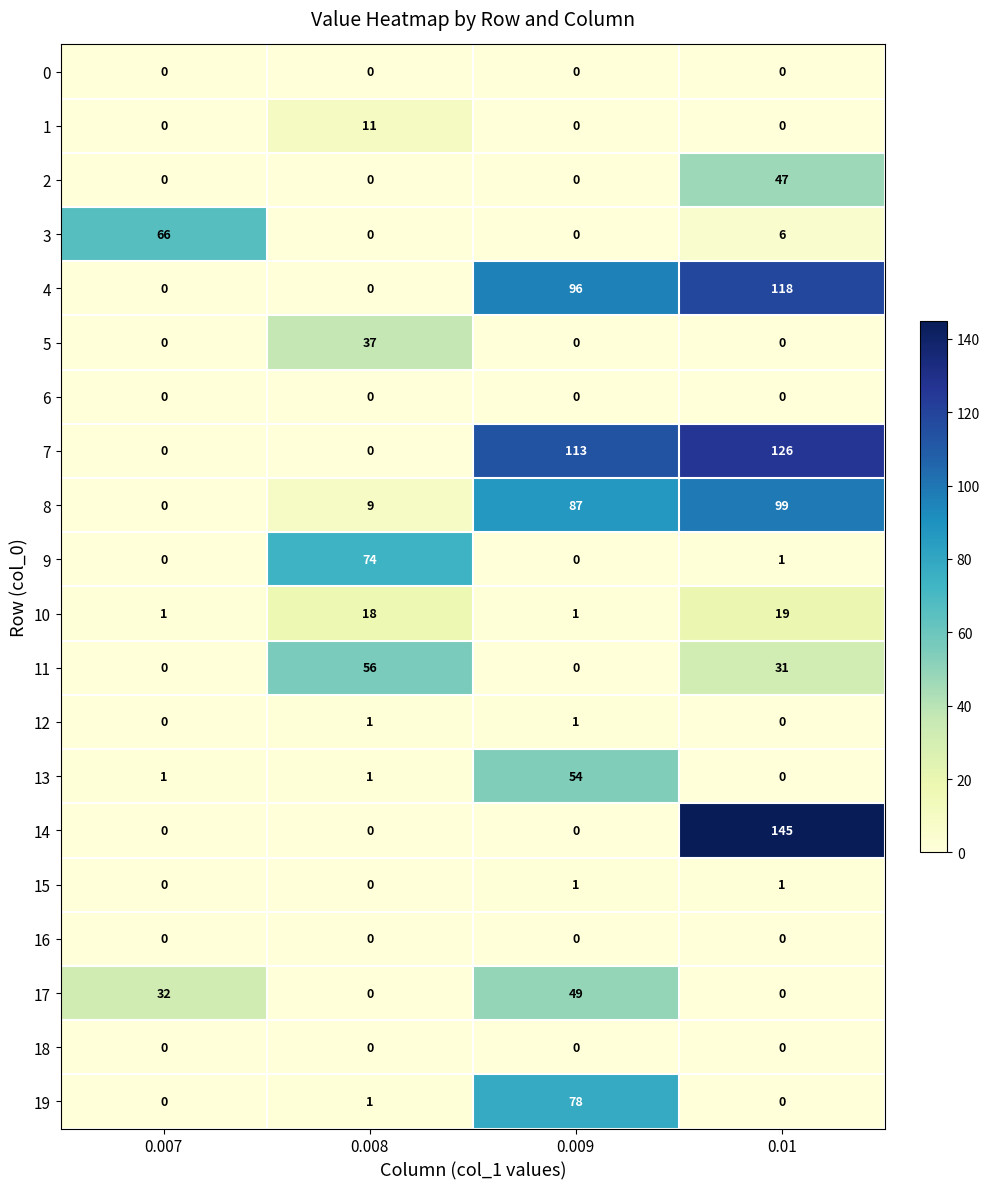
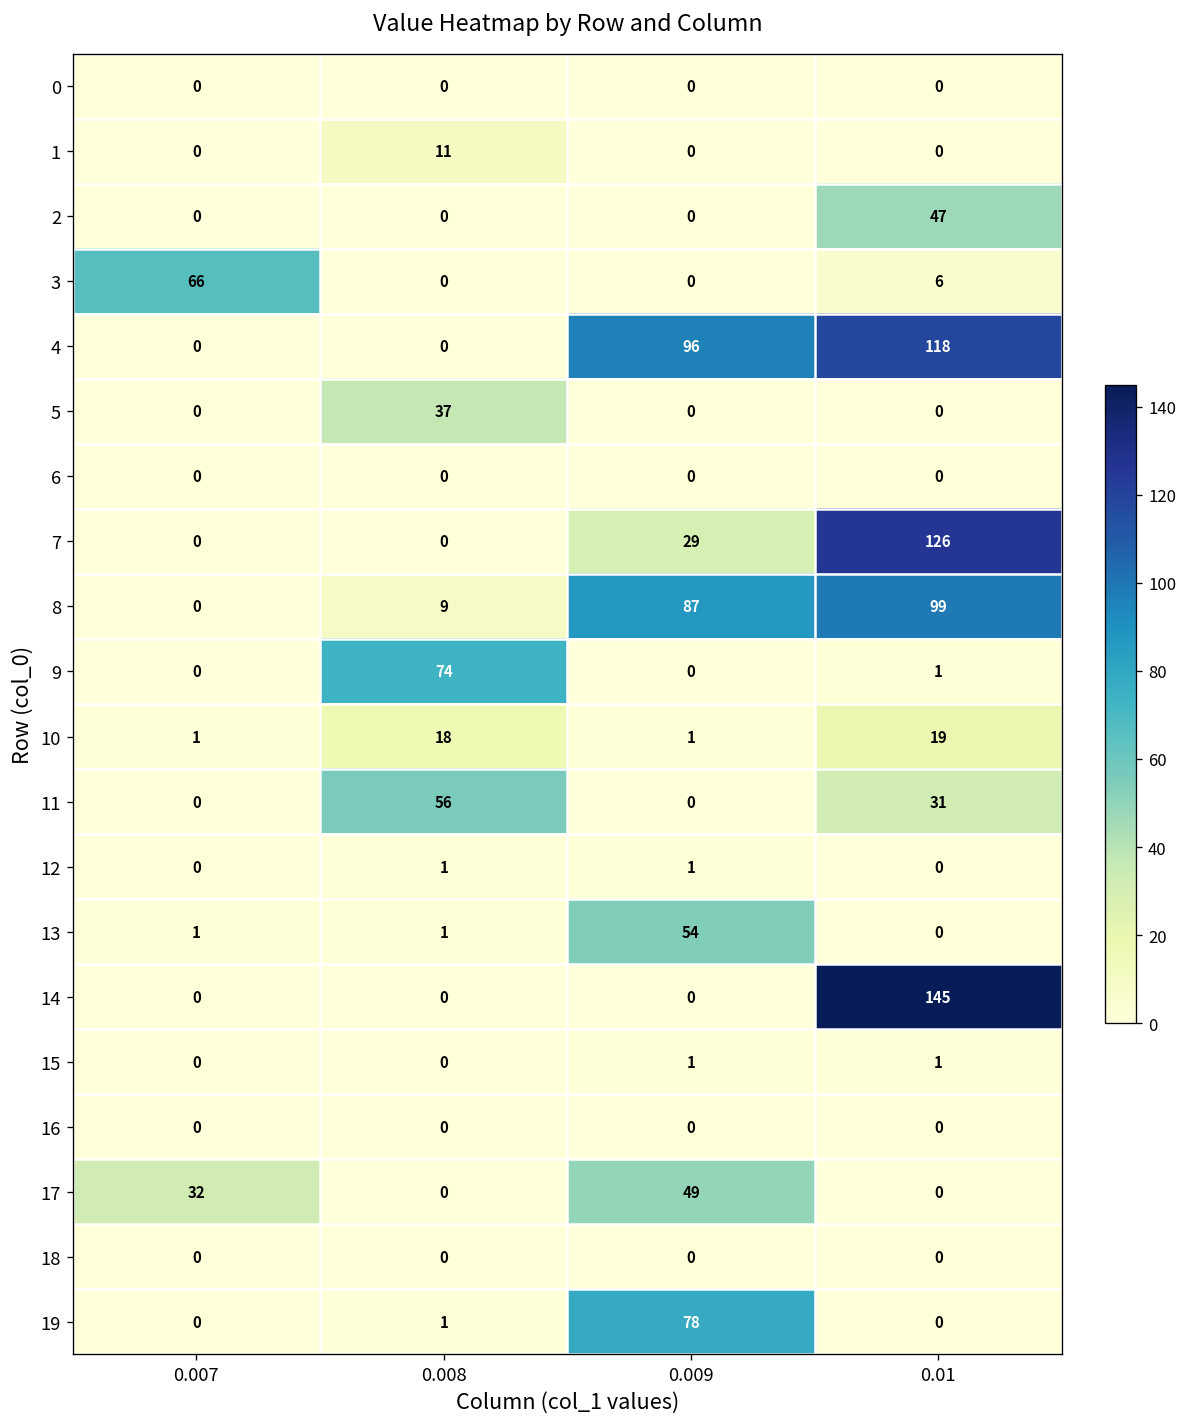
7, 0.009: 113 -> 29
